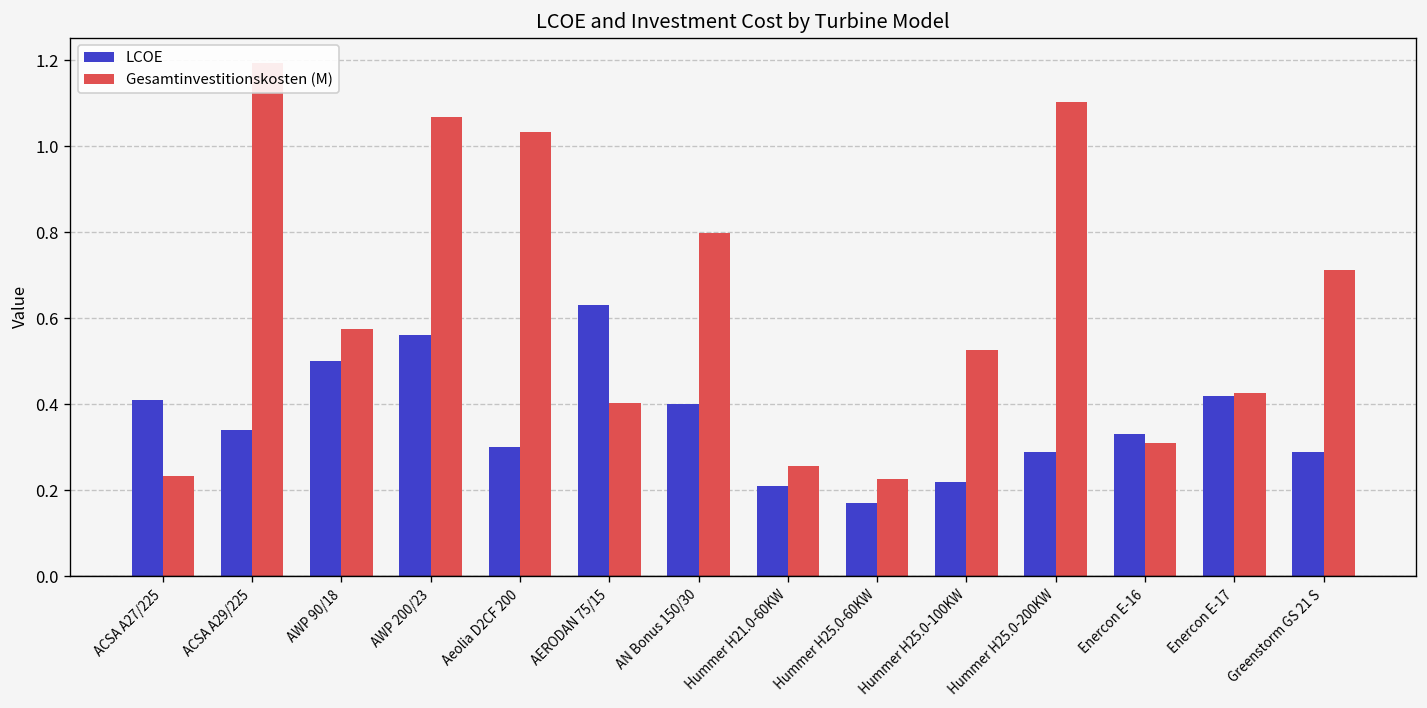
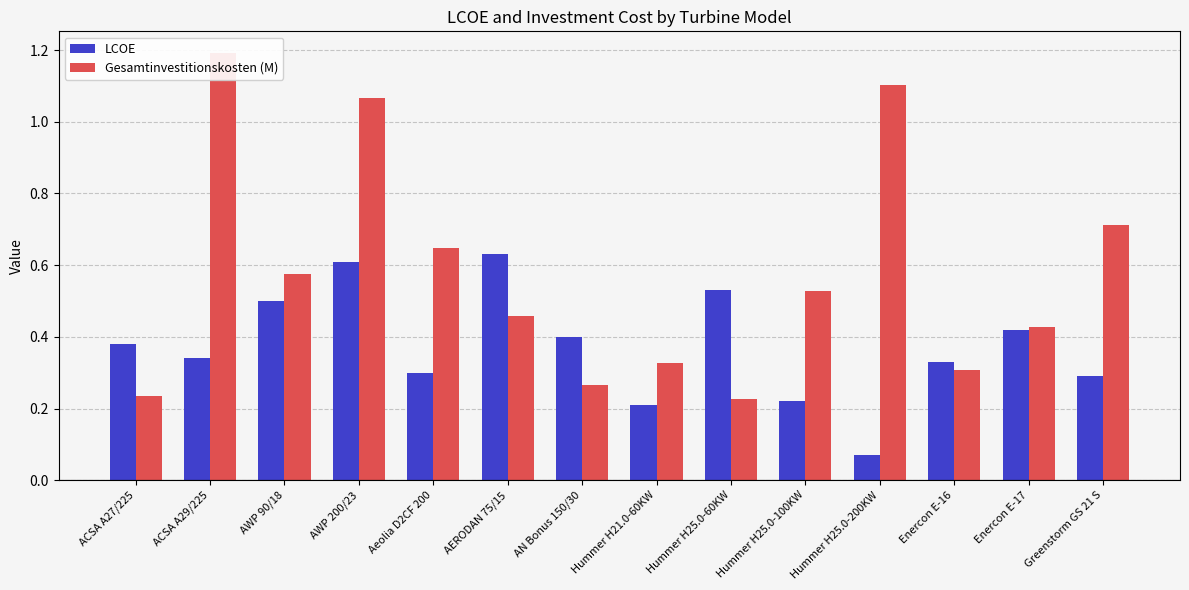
LCOE, ACSA A27/225: 0.41 -> 0.38
LCOE, AWP 200/23: 0.56 -> 0.61
Gesamtinvestitionskosten (M), Aeolia D2CF 200: 1.03 -> 0.65
Gesamtinvestitionskosten (M), AERODAN 75/15: 0.40 -> 0.46
Gesamtinvestitionskosten (M), AN Bonus 150/30: 0.80 -> 0.27
Gesamtinvestitionskosten (M), Hummer H21.0-60KW: 0.26 -> 0.33
LCOE, Hummer H25.0-60KW: 0.17 -> 0.53
LCOE, Hummer H25.0-200KW: 0.29 -> 0.07
